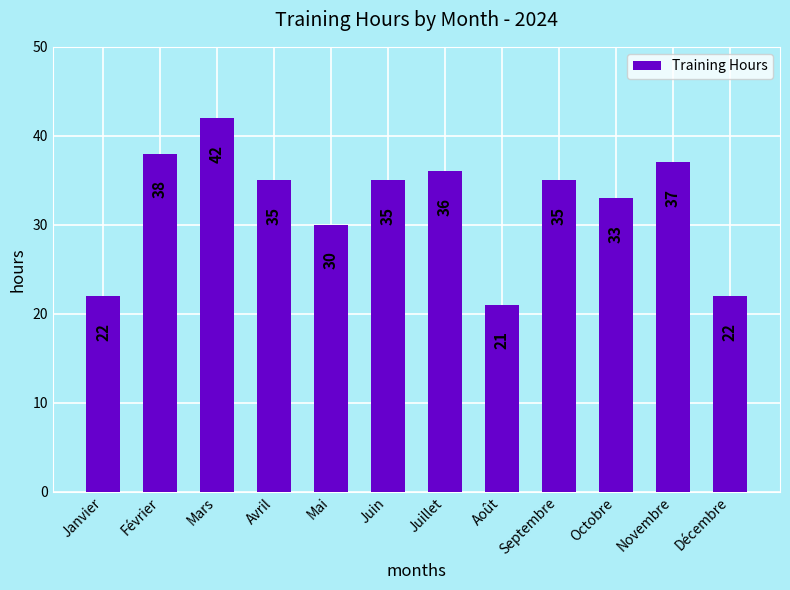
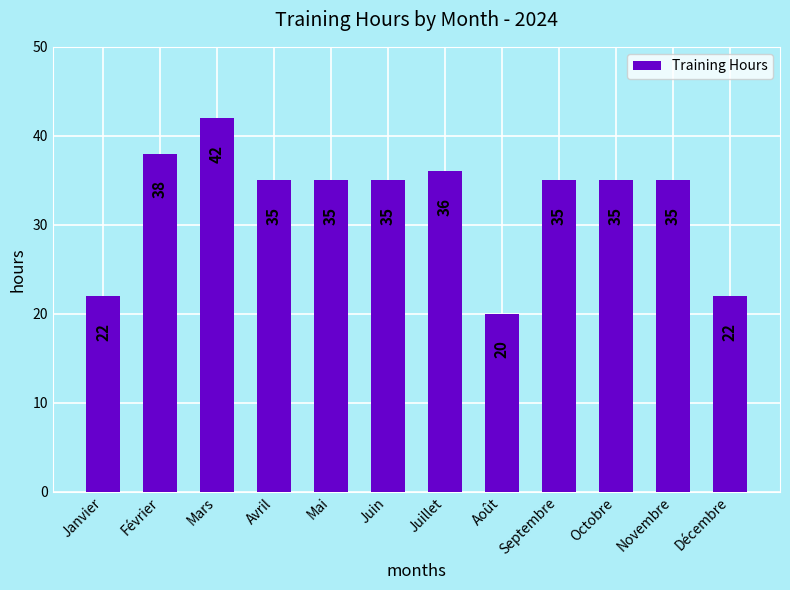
Mai: 30 -> 35
Août: 21 -> 20
Octobre: 33 -> 35
Novembre: 37 -> 35
